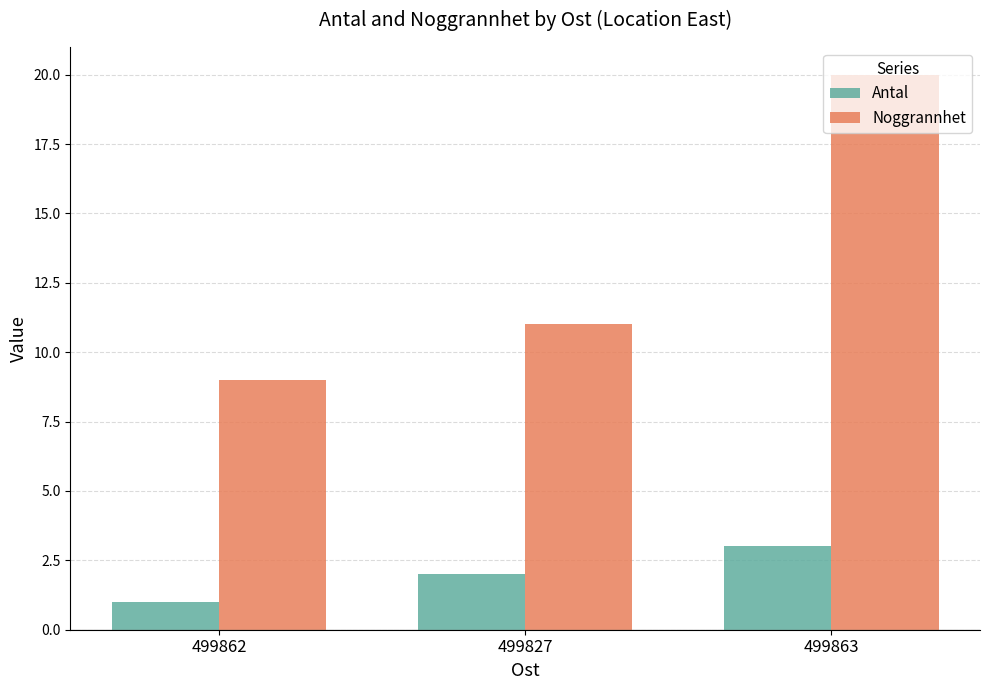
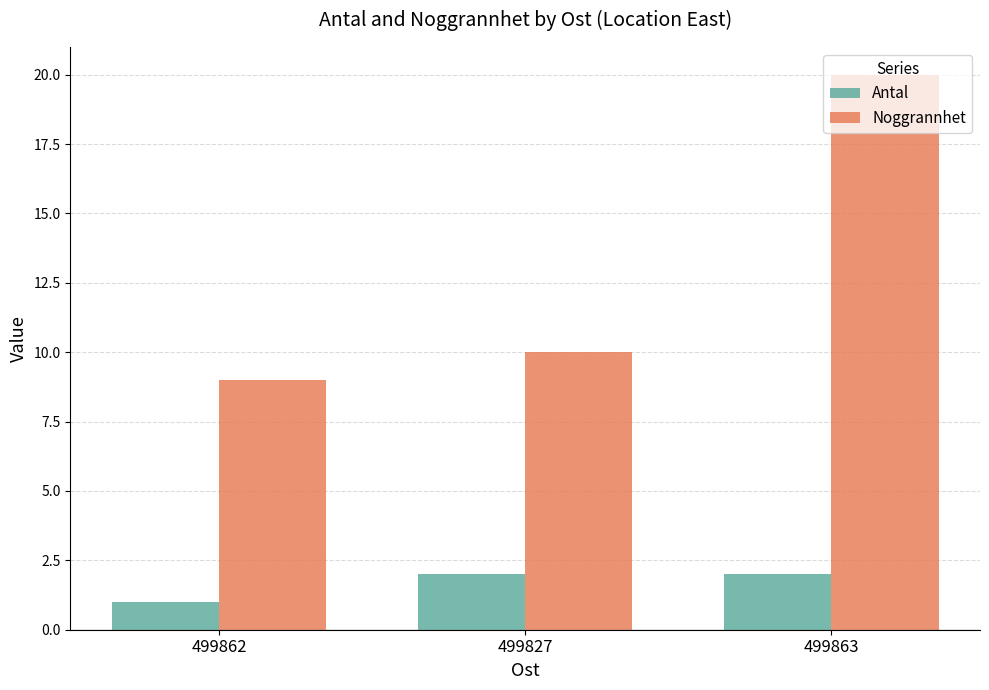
Noggrannhet, 499827: 11 -> 10
Antal, 499863: 3 -> 2
